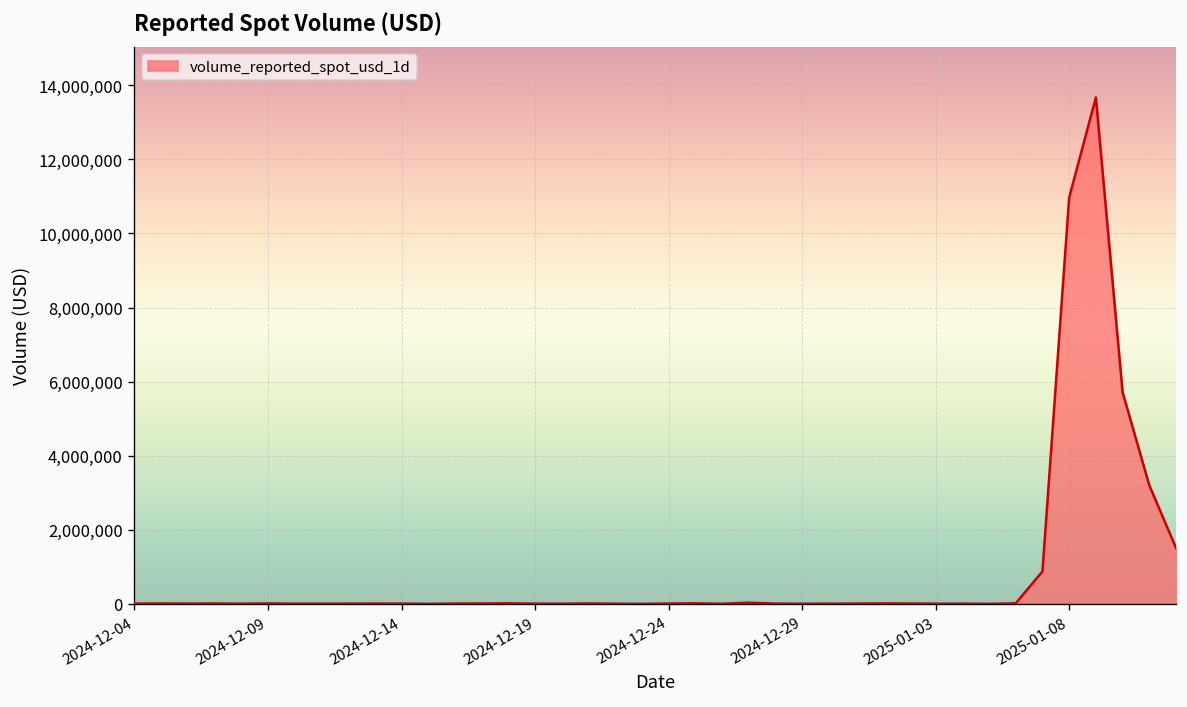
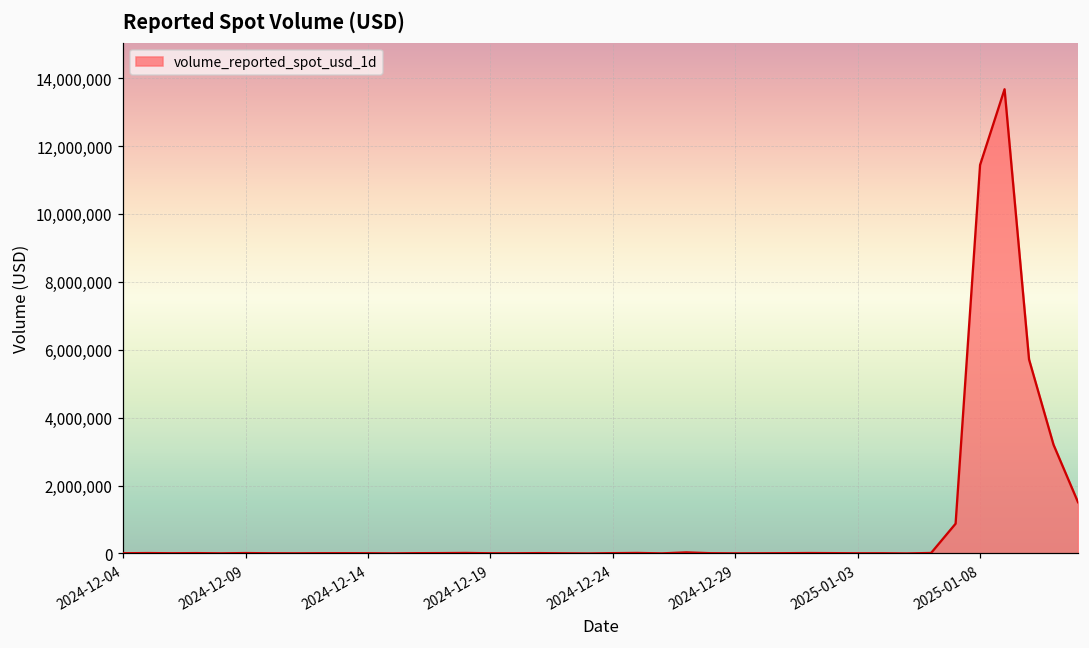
2025-01-08: 11,000,000 -> 11,400,000
